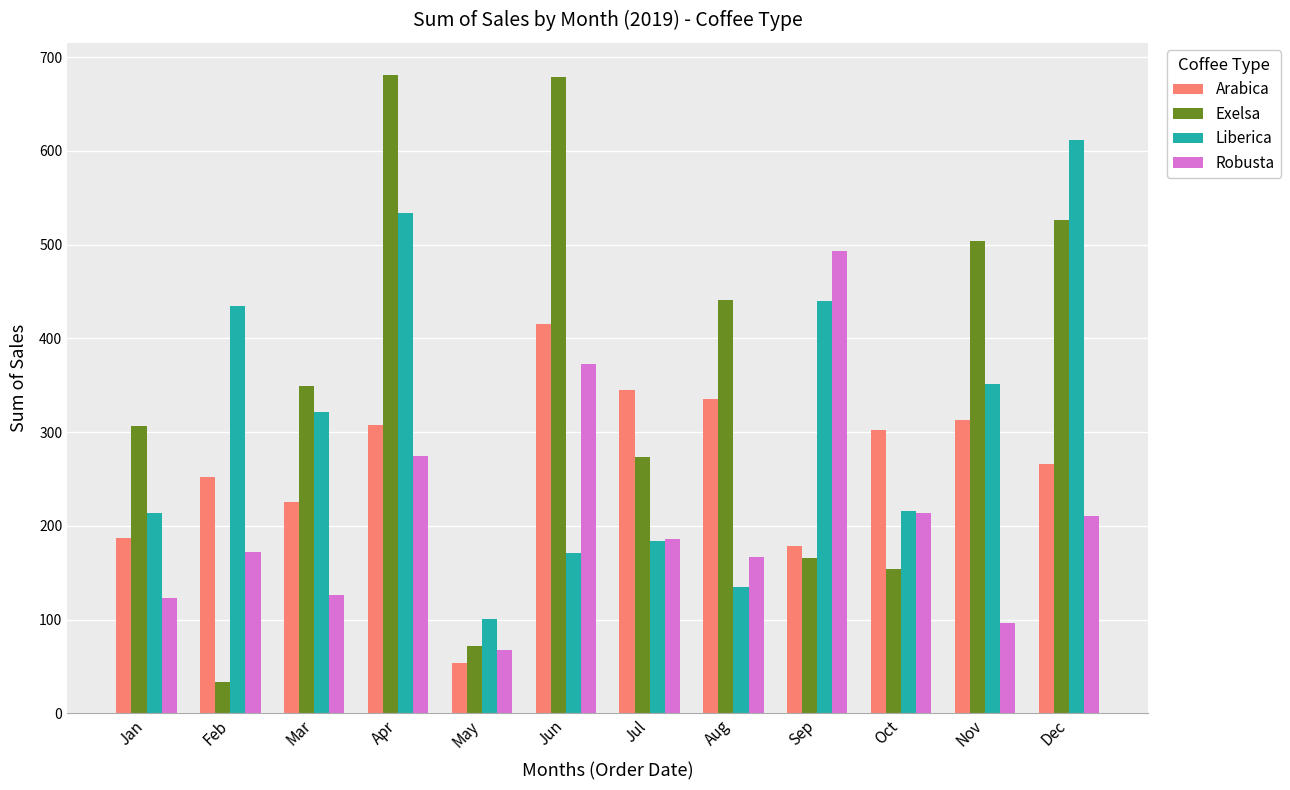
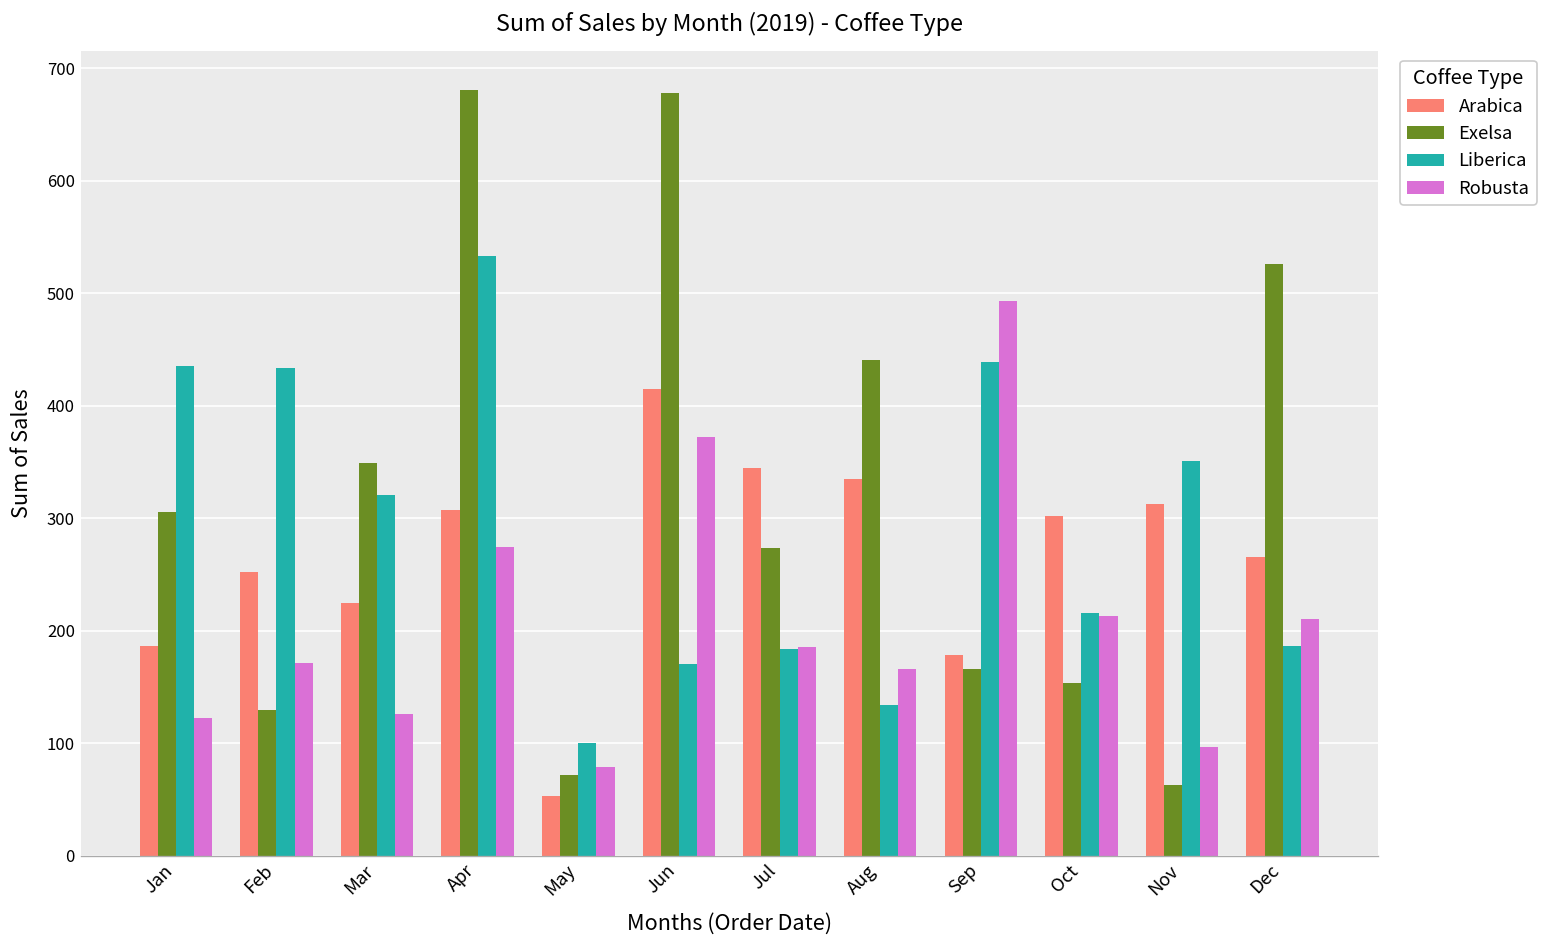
Liberica, Jan: 210 -> 440
Exelsa, Feb: 30 -> 130
Robusta, May: 70 -> 80
Exelsa, Nov: 500 -> 60
Liberica, Dec: 610 -> 190
